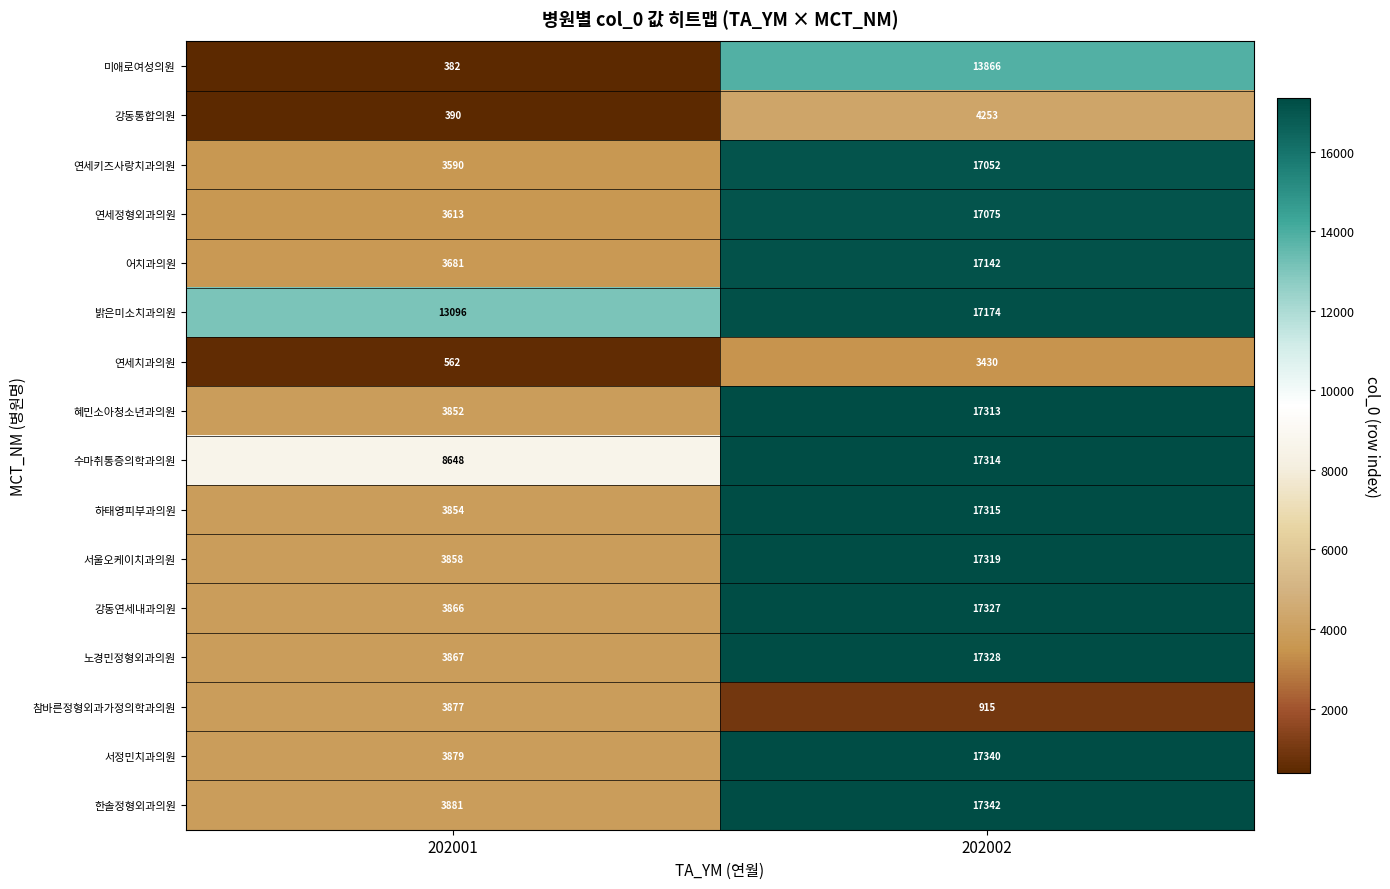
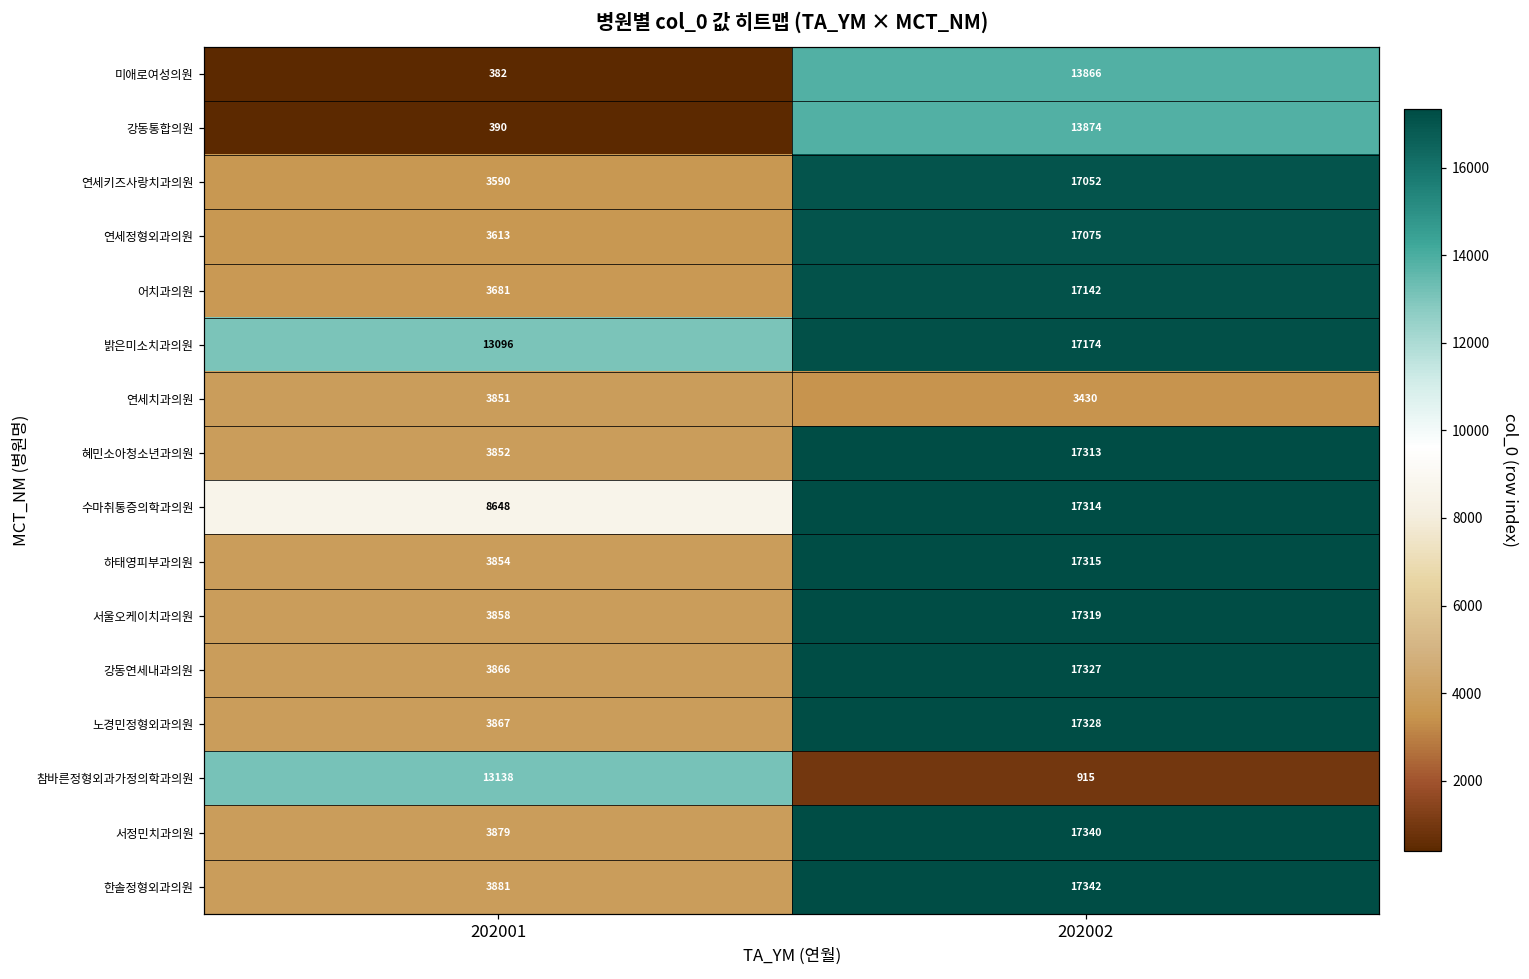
강동통합의원, 202002: 4253 -> 13874
연세치과의원, 202001: 562 -> 3851
참바른정형외과가정의학과의원, 202001: 3877 -> 13138
